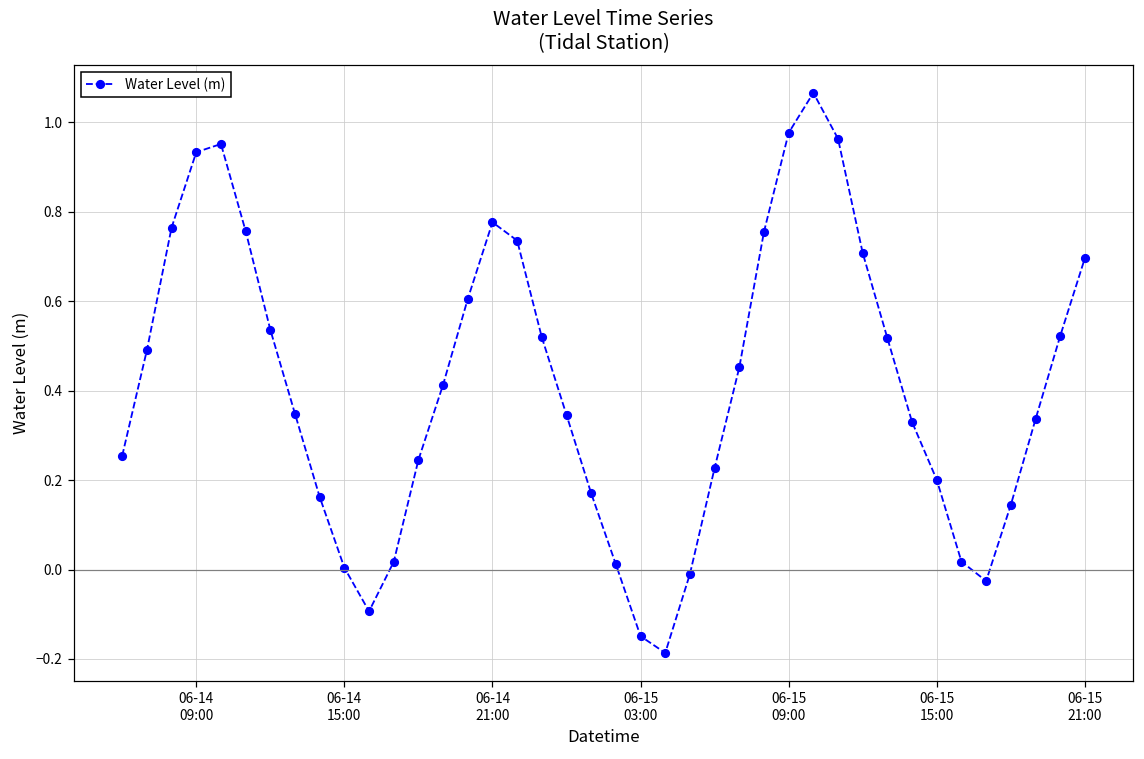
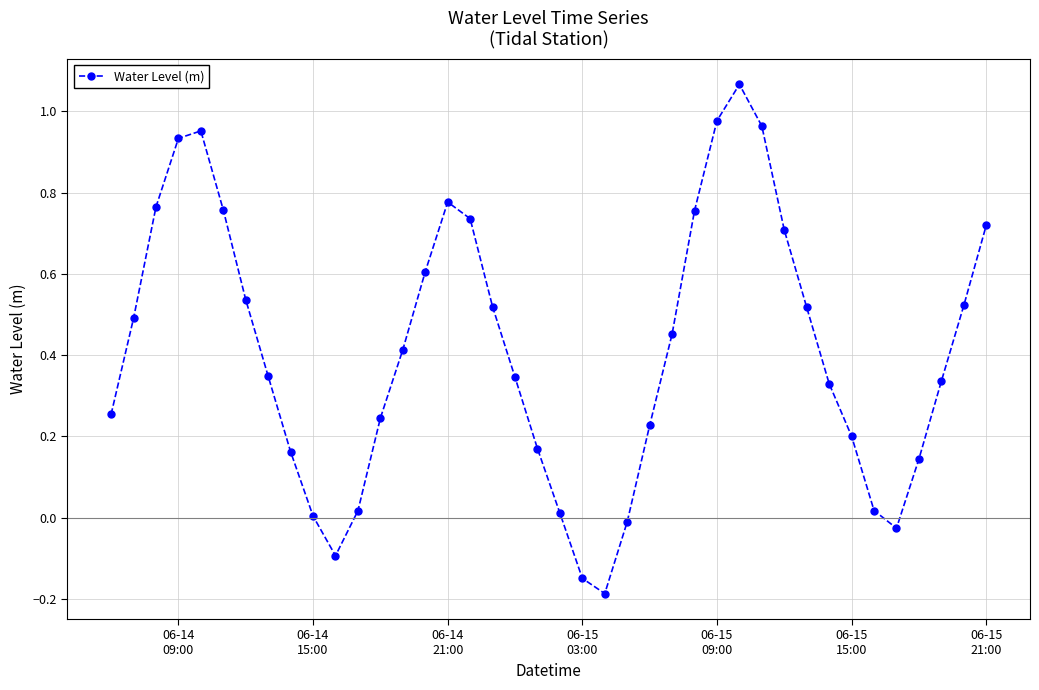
06-15 21:00: 0.70 -> 0.72
